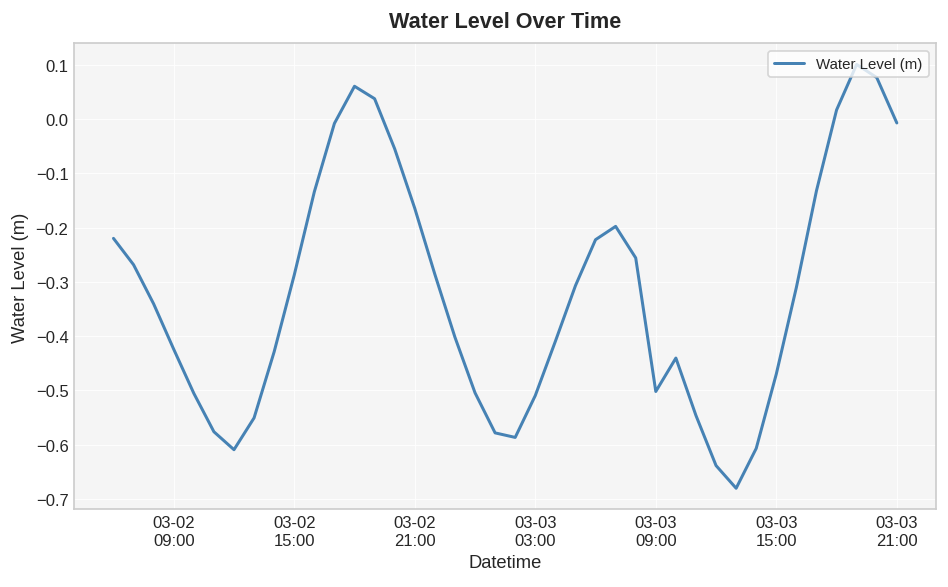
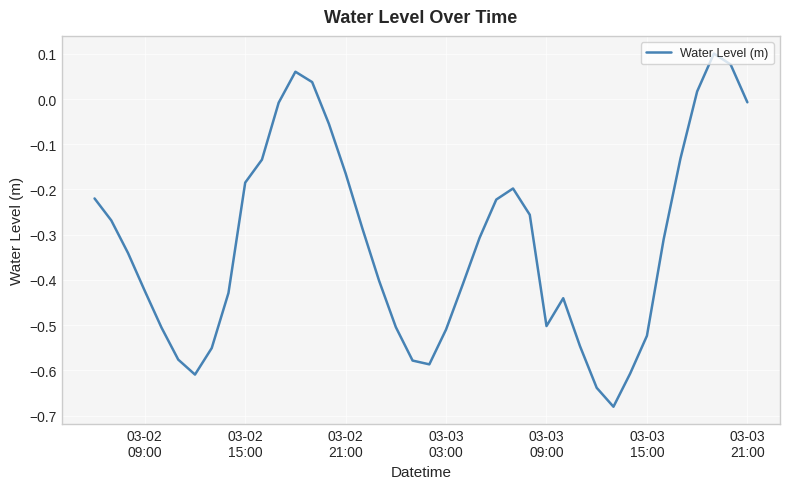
03-02 15:00: -0.29 -> -0.18
03-03 15:00: -0.47 -> -0.52
